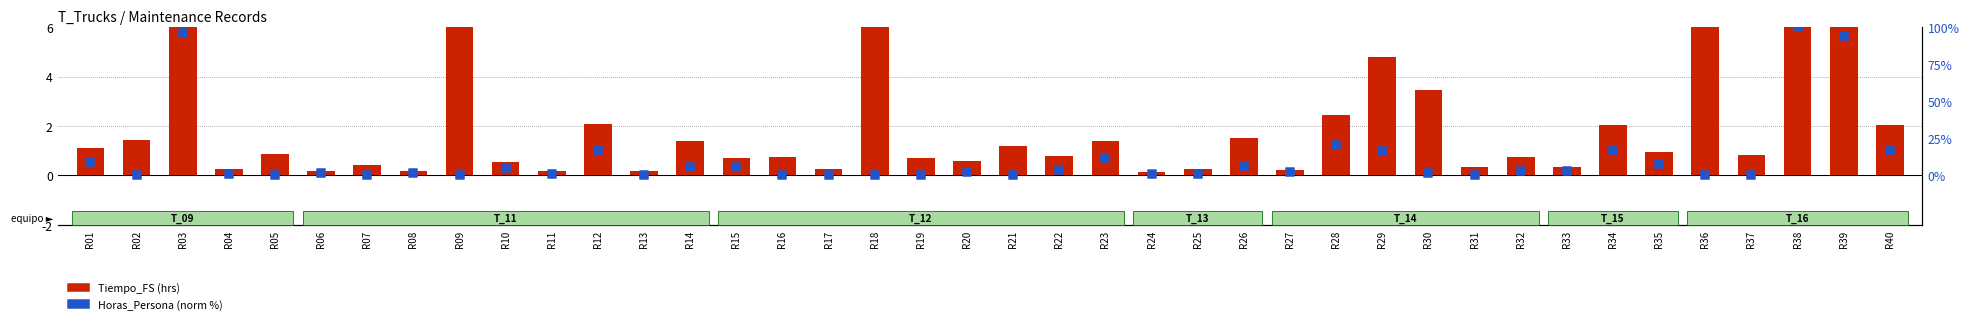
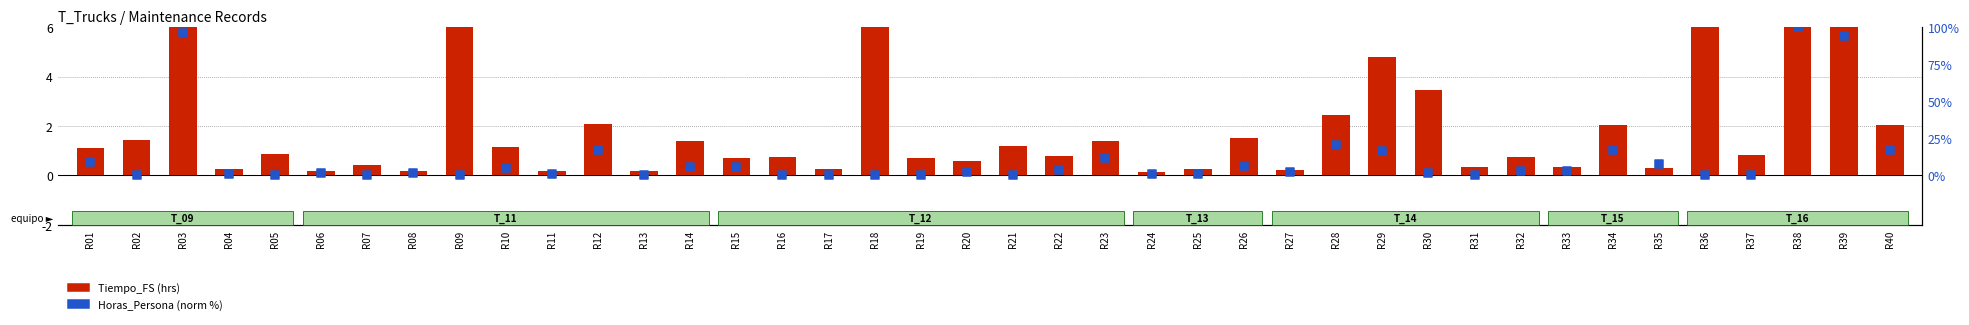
Tiempo_FS (hrs), R10: 0.6 -> 1.1
Tiempo_FS (hrs), R35: 1.0 -> 0.3
